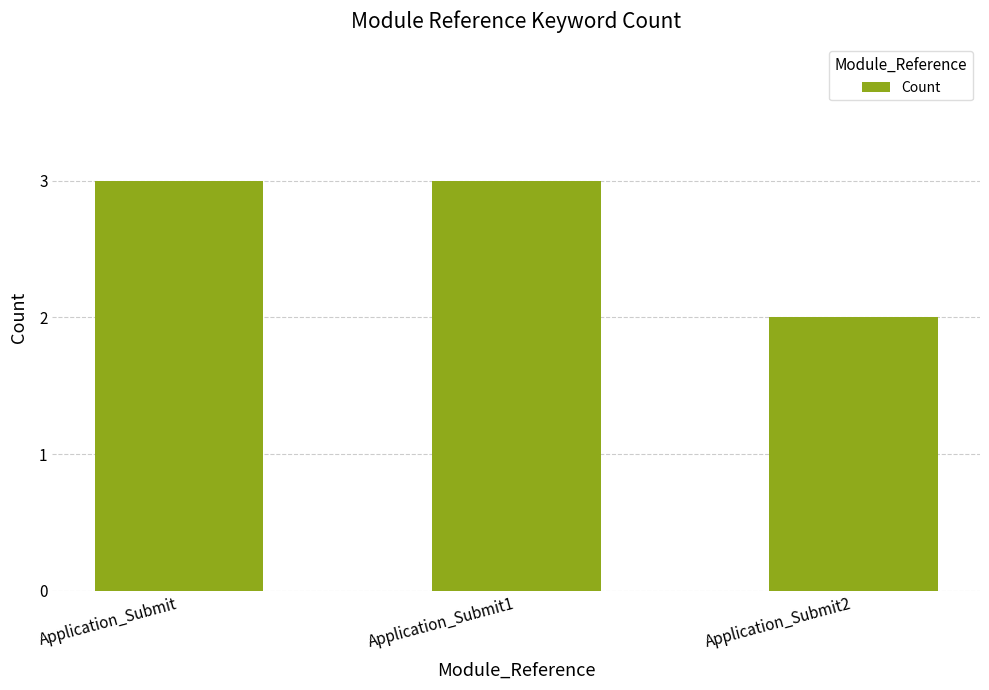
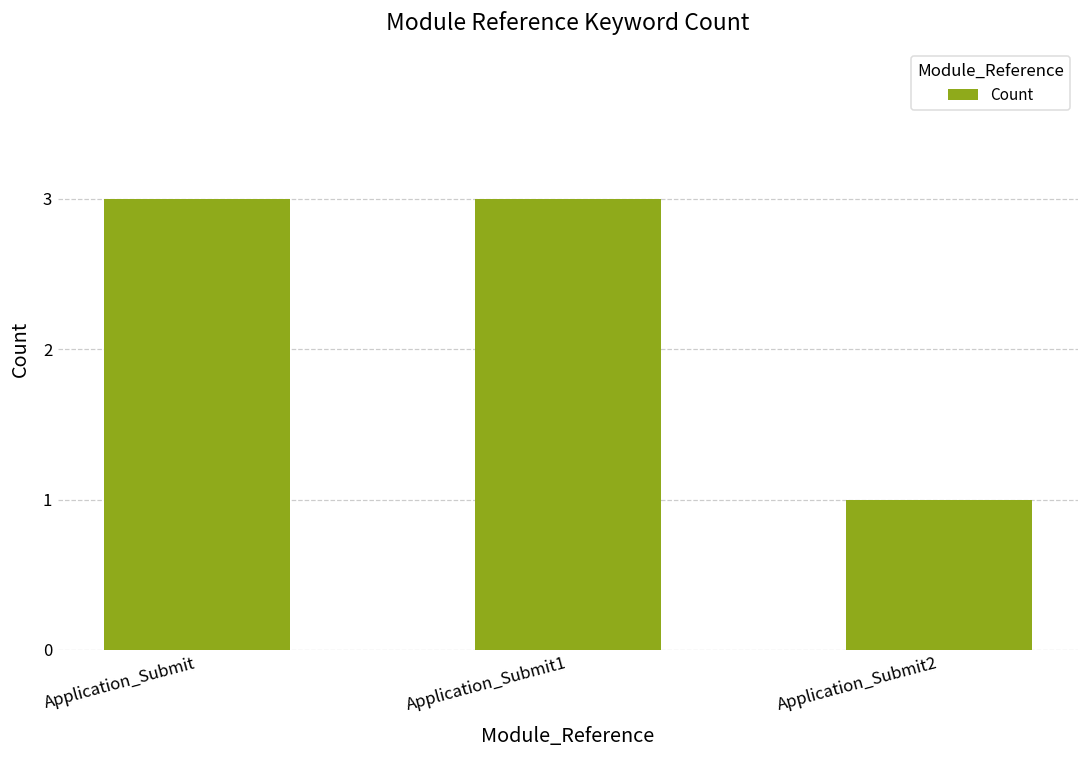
Application_Submit2: 2 -> 1
